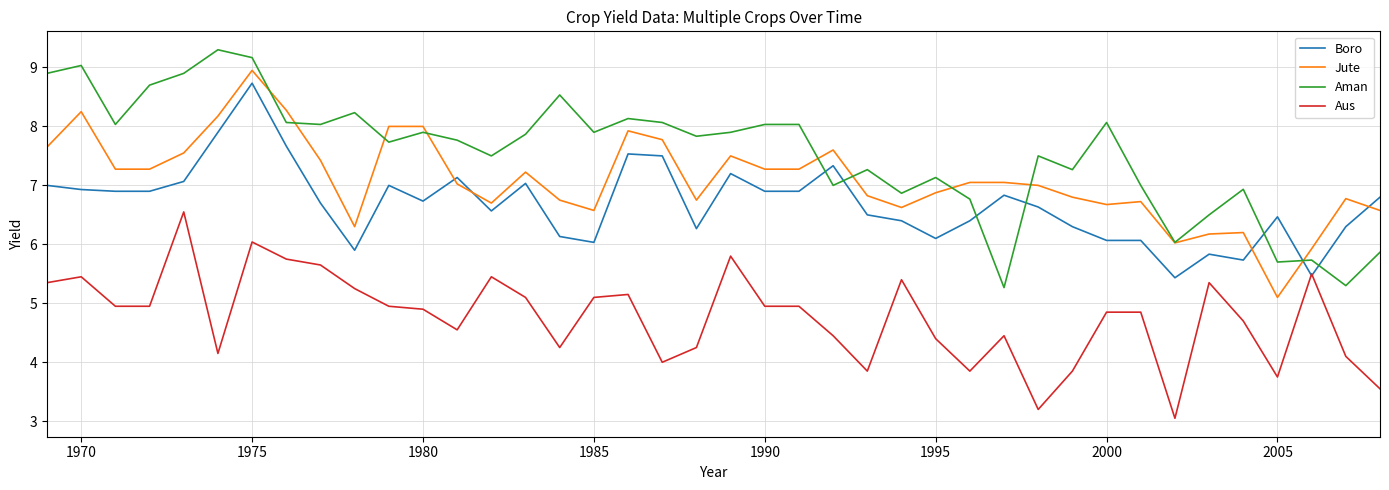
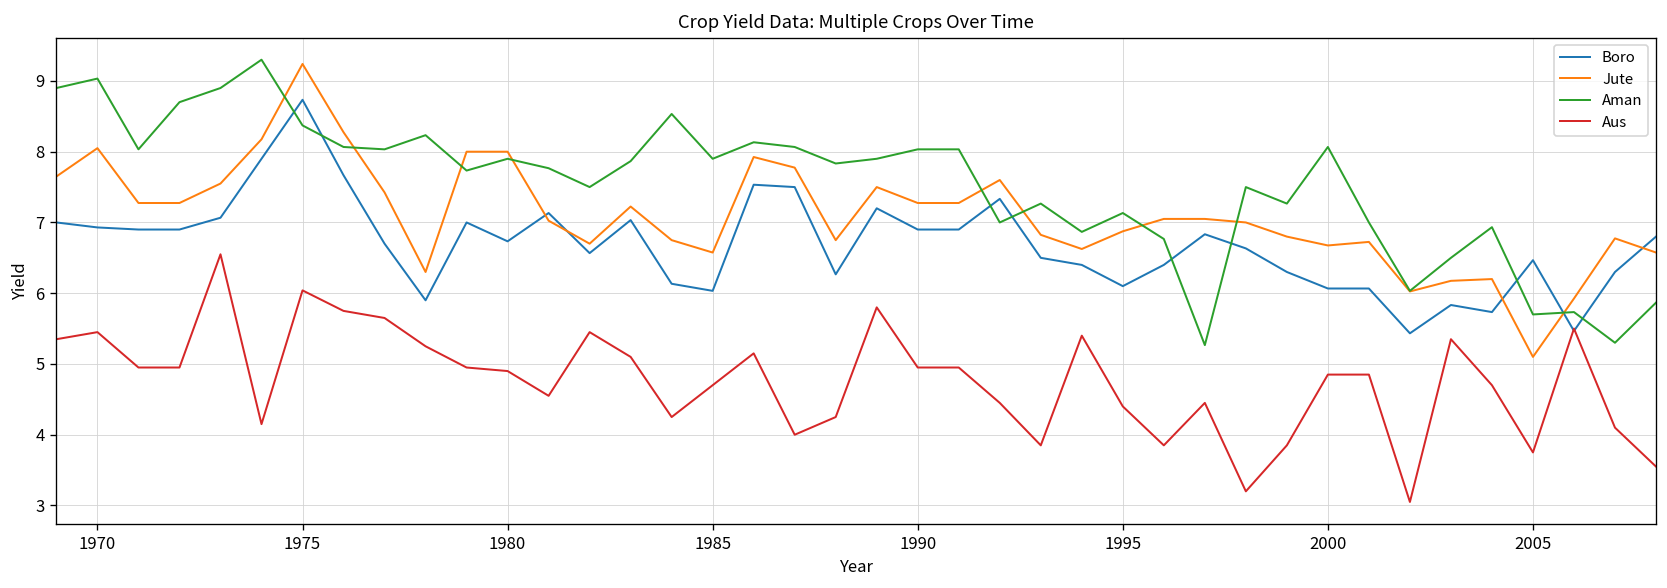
Jute, 1970: 8.3 -> 8.1
Jute, 1975: 9.0 -> 9.2
Aman, 1975: 9.2 -> 8.4
Aus, 1985: 5.1 -> 4.7
